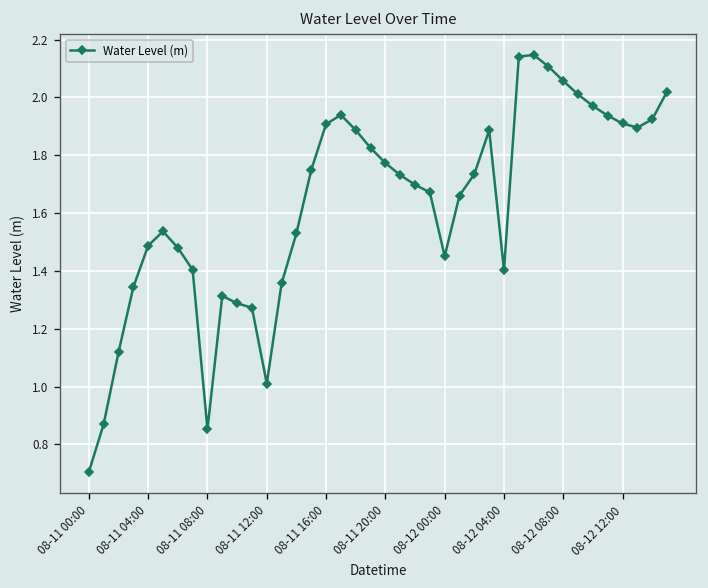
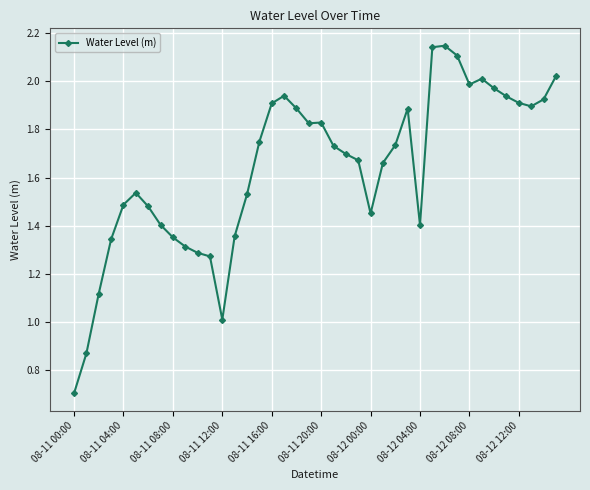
08-11 08:00: 0.85 -> 1.35
08-11 20:00: 1.77 -> 1.83
08-12 08:00: 2.06 -> 1.99
